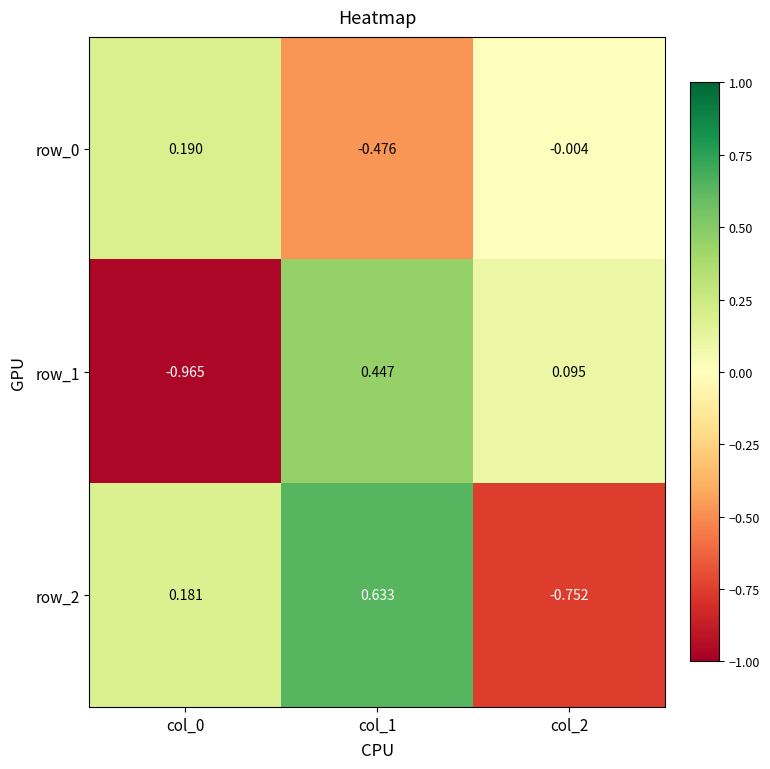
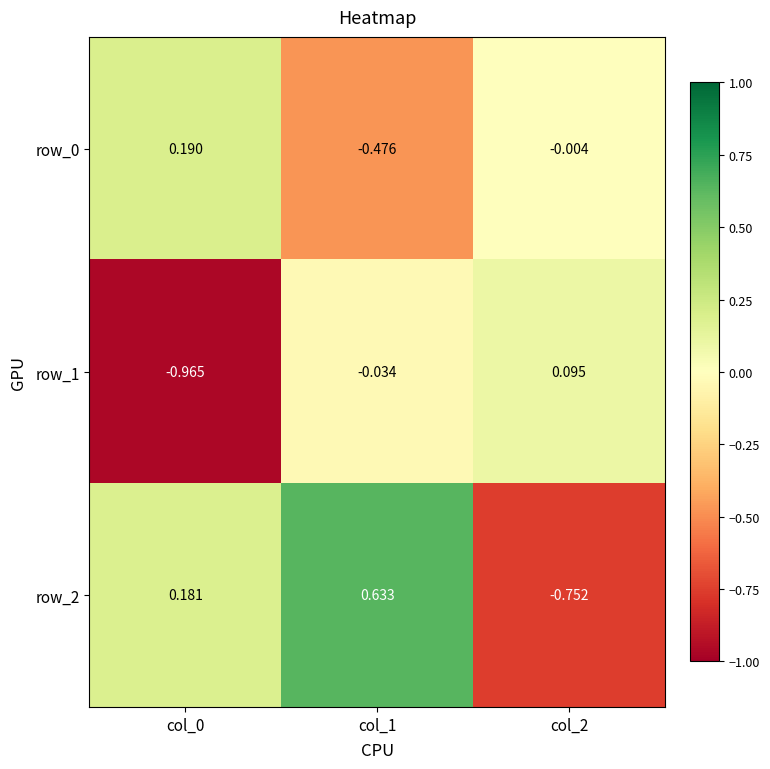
row_1, col_1: 0.447 -> -0.034
